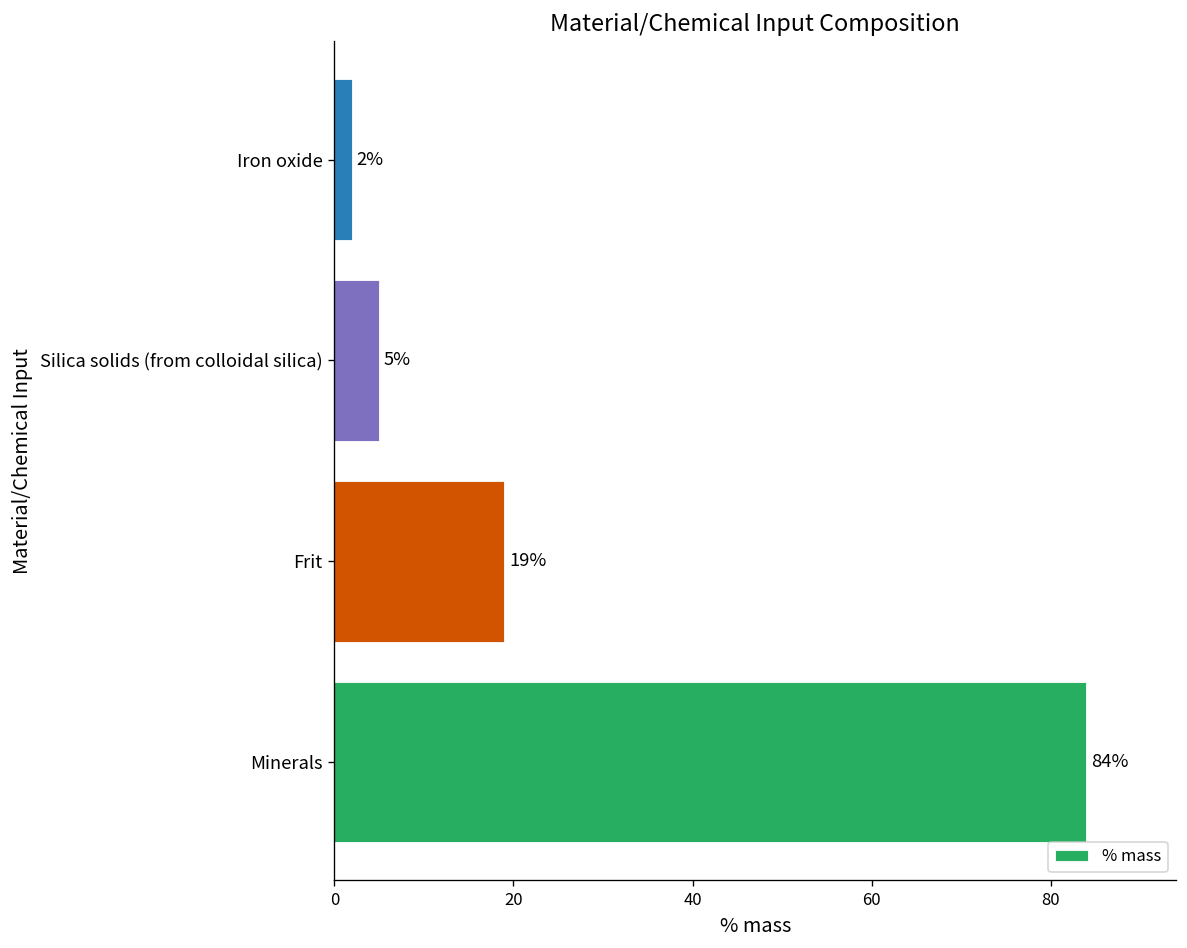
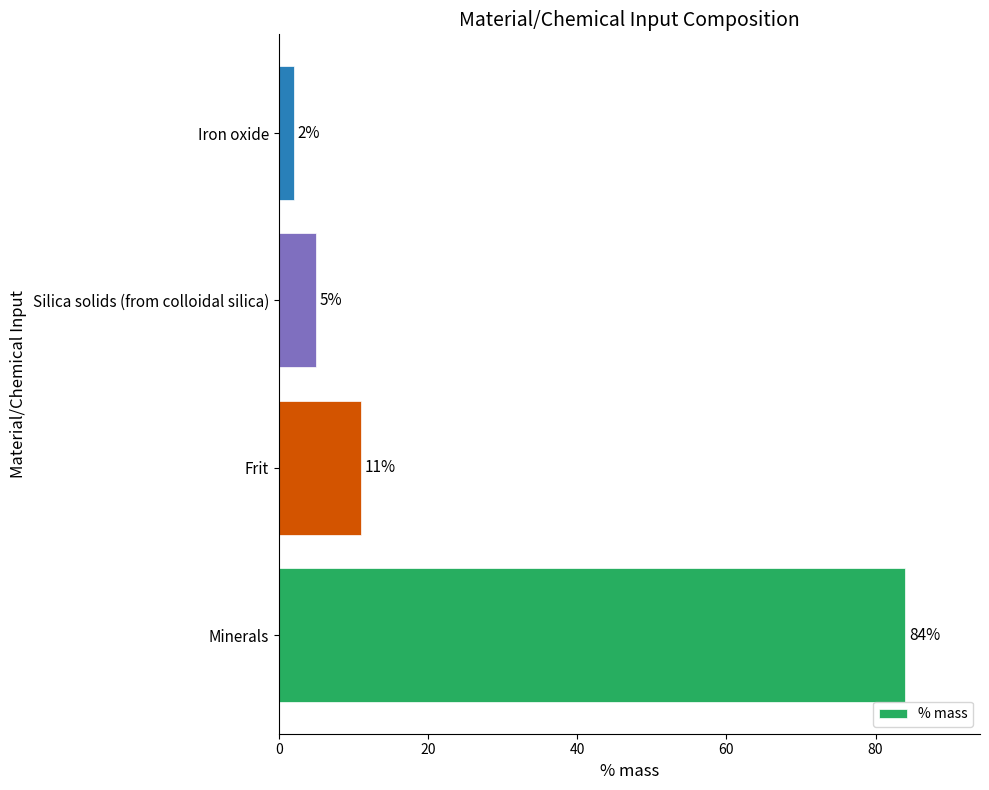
Frit: 19% -> 11%
